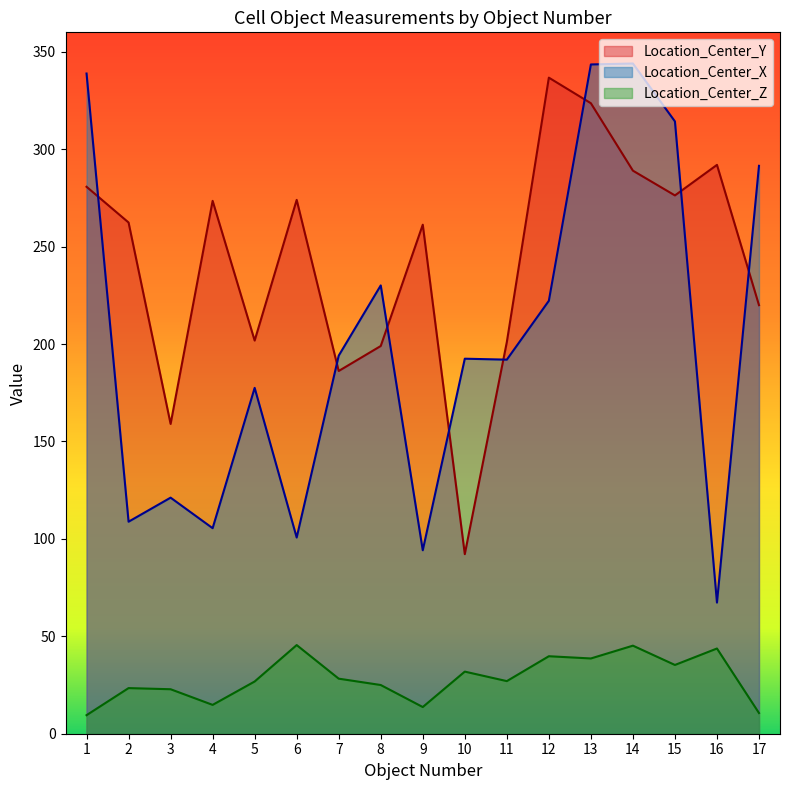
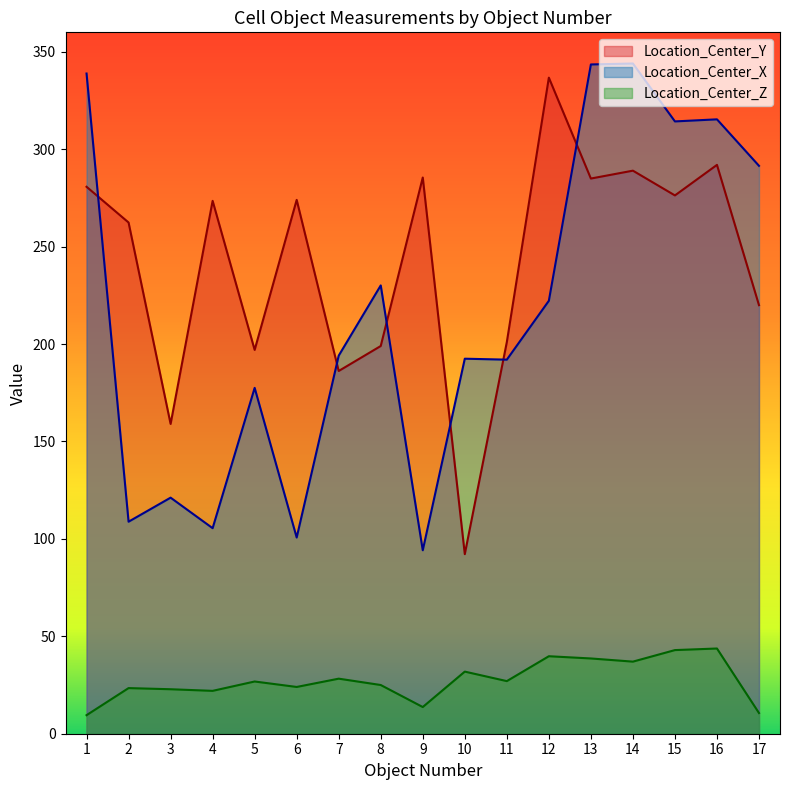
Location_Center_Z, 4: 15 -> 22
Location_Center_Y, 5: 202 -> 197
Location_Center_Z, 6: 46 -> 24
Location_Center_Y, 9: 261 -> 285
Location_Center_Y, 13: 324 -> 285
Location_Center_Z, 14: 45 -> 37
Location_Center_Z, 15: 35 -> 43
Location_Center_X, 16: 67 -> 315
